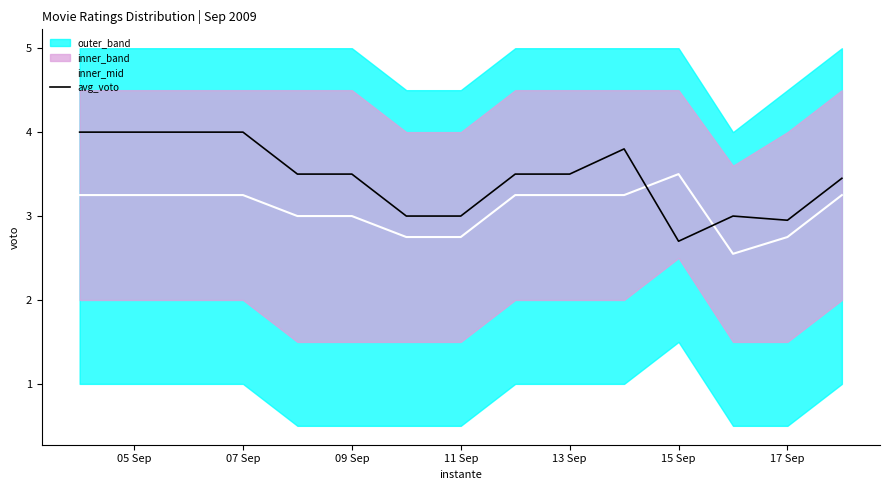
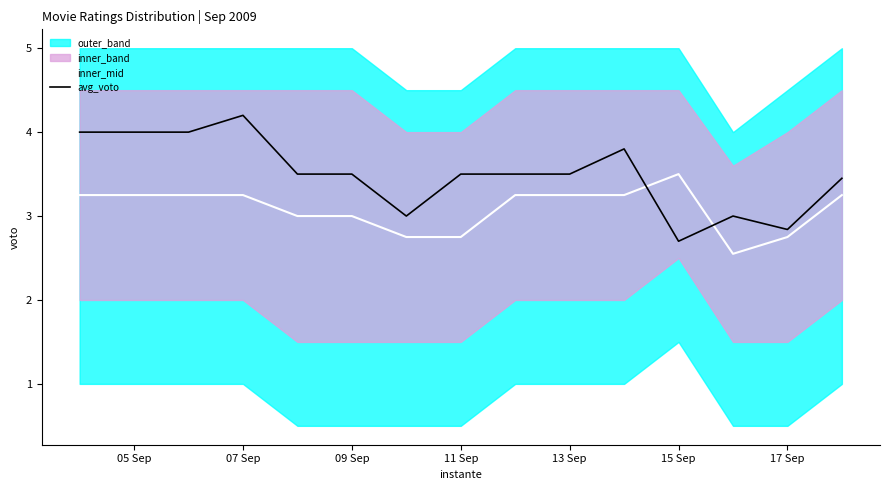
avg_voto, 07 Sep: 4.0 -> 4.2
avg_voto, 11 Sep: 3.0 -> 3.5
avg_voto, 17 Sep: 3.0 -> 2.8
